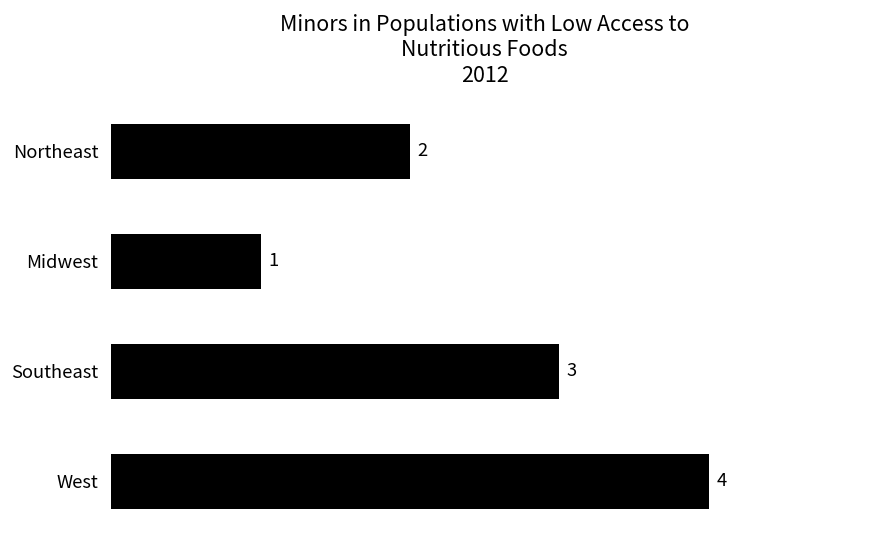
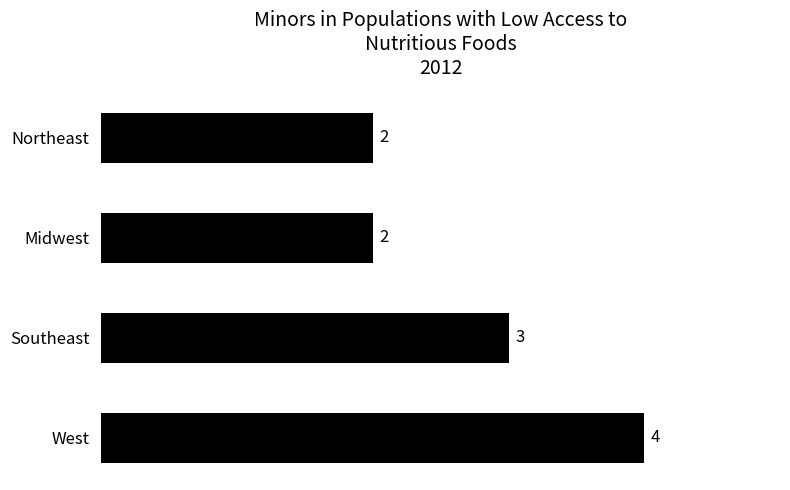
Midwest: 1 -> 2
